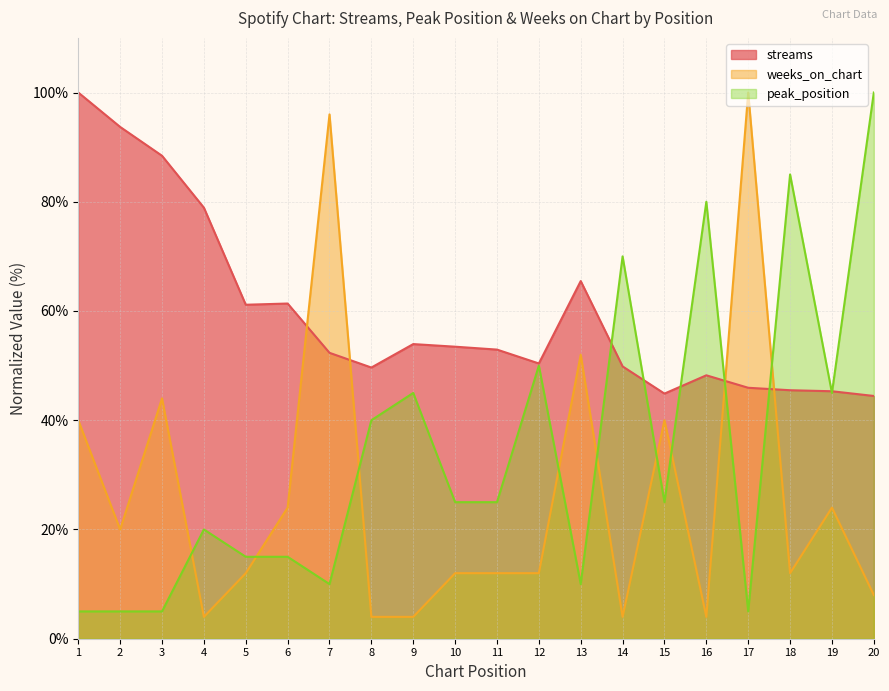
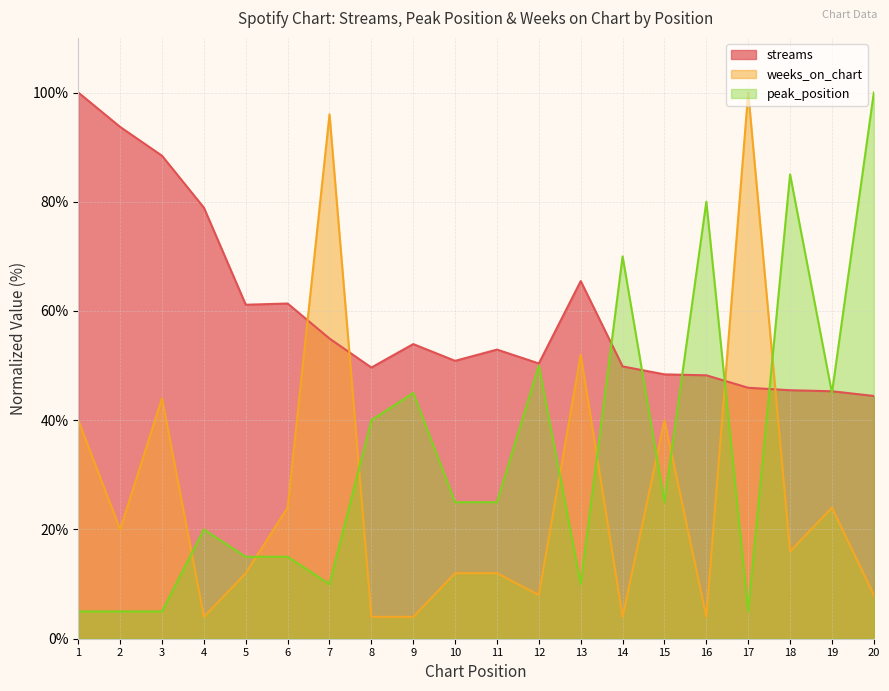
streams, 7: 52% -> 55%
streams, 10: 53% -> 51%
weeks_on_chart, 12: 12% -> 8%
streams, 15: 45% -> 48%
weeks_on_chart, 18: 12% -> 16%
